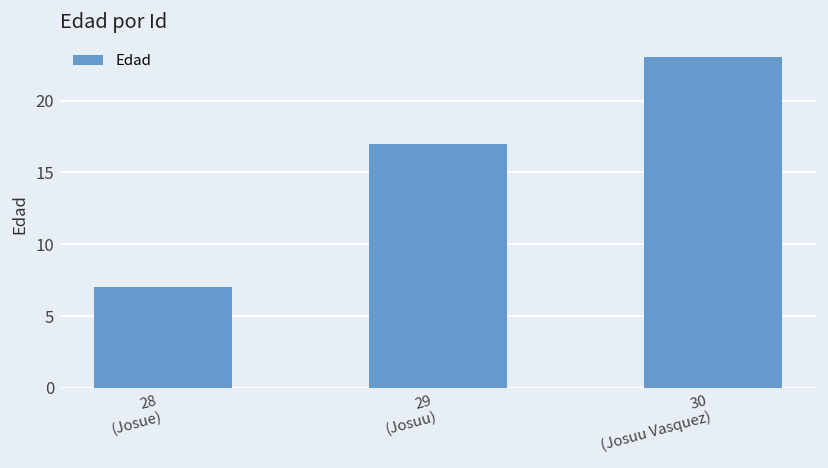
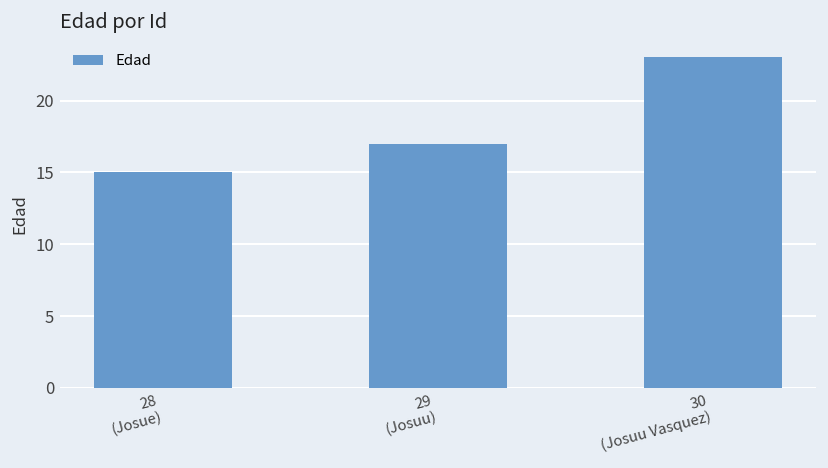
28 (Josue): 7 -> 15
